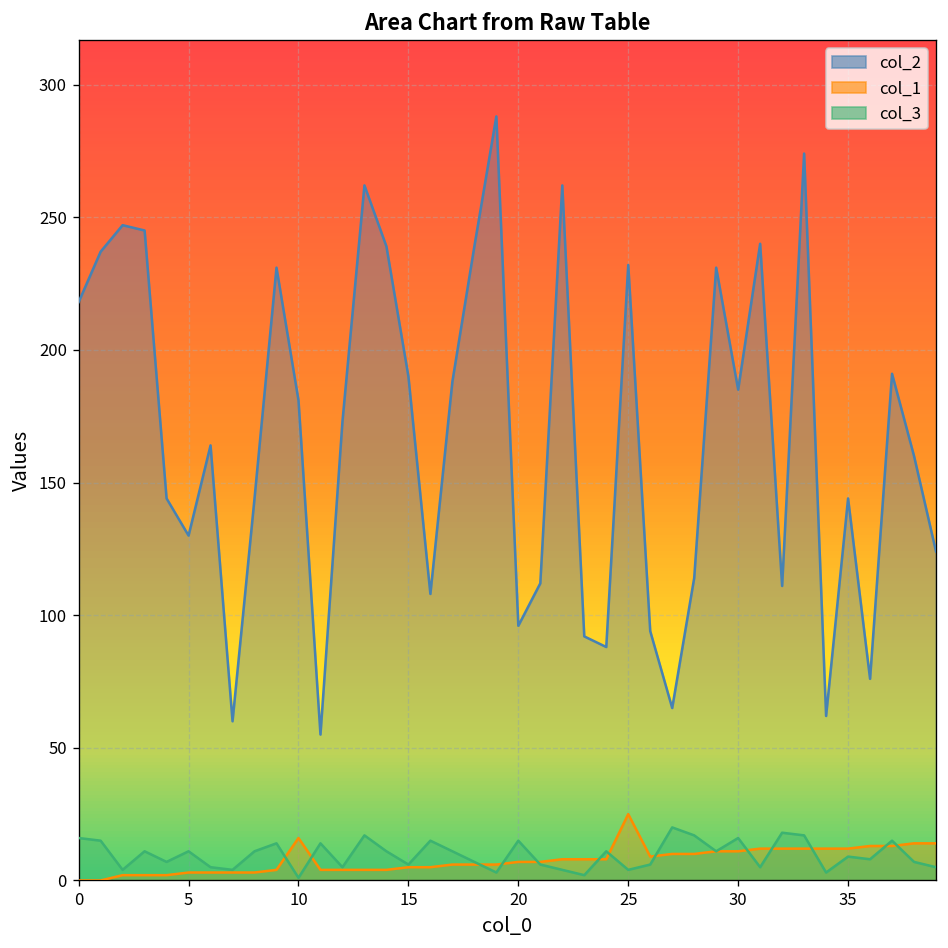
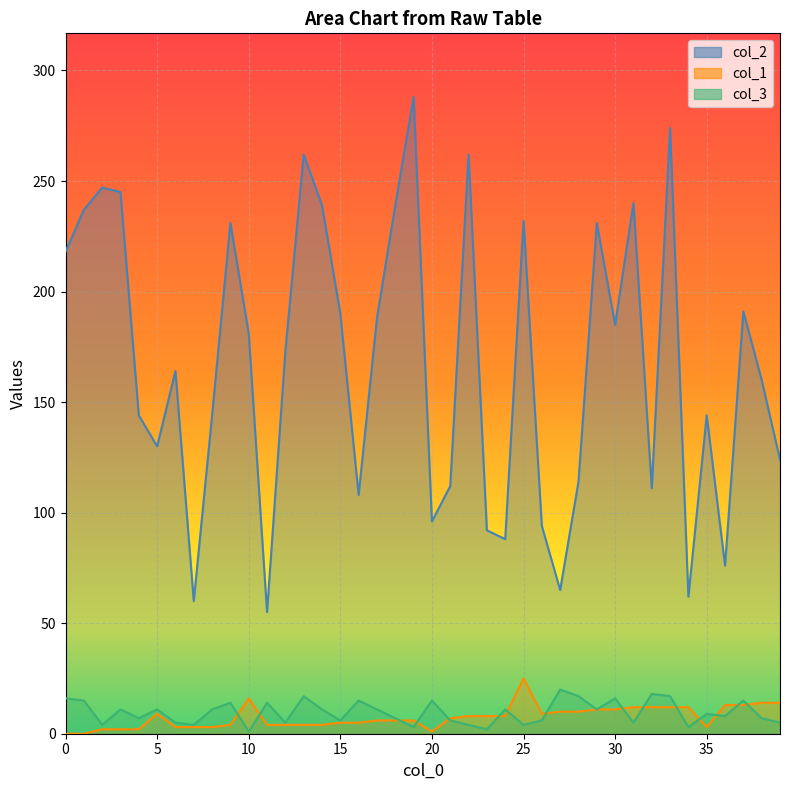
col_1, 5: 3 -> 9
col_1, 20: 7 -> 1
col_1, 35: 12 -> 3
